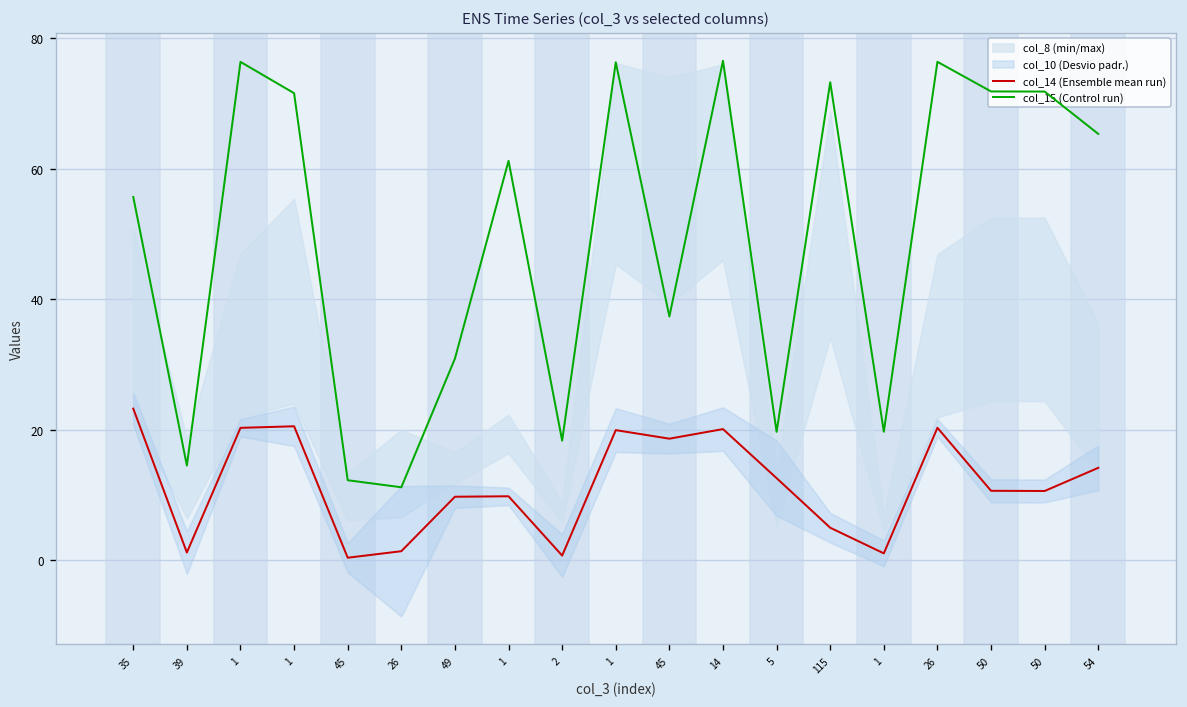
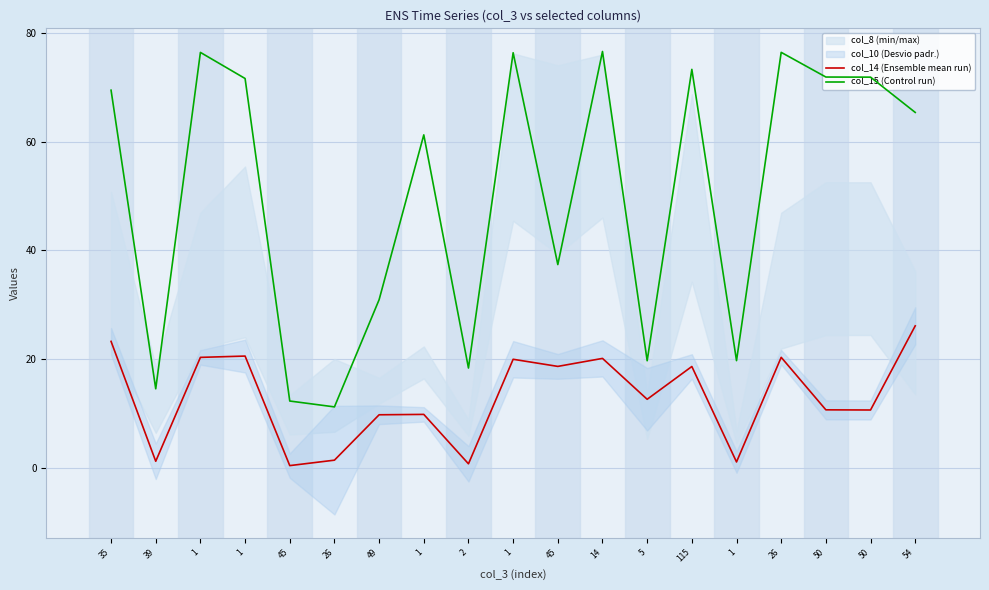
col_15 (Control run), 35: 56 -> 69
col_14 (Ensemble mean run), 115: 5 -> 19
col_14 (Ensemble mean run), 54: 14 -> 26
